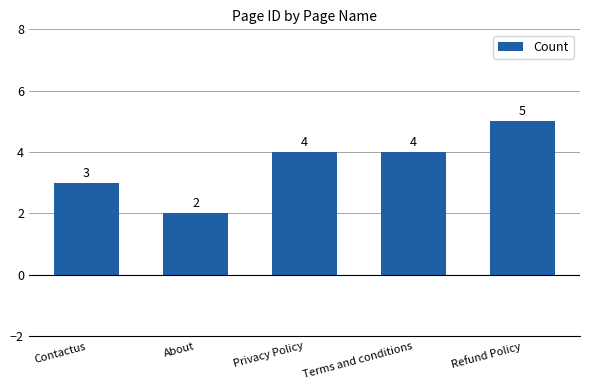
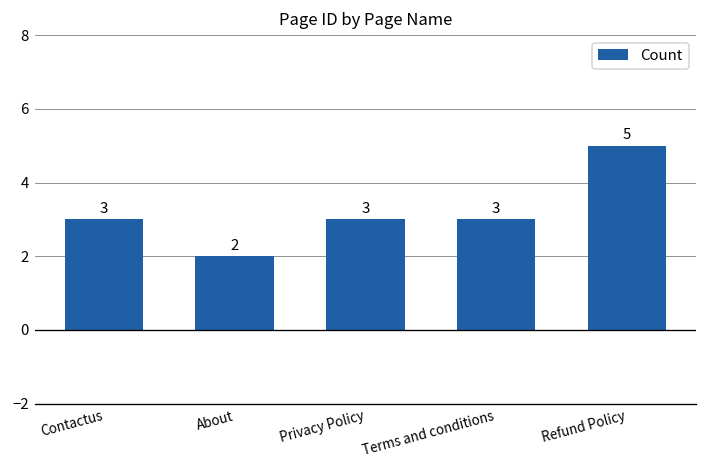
Privacy Policy: 4 -> 3
Terms and conditions: 4 -> 3
